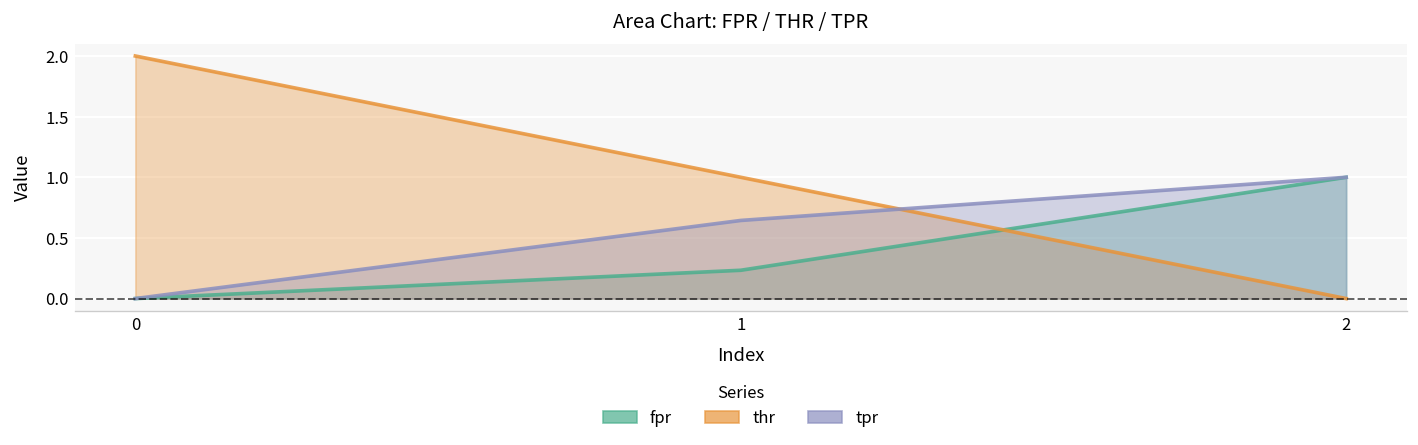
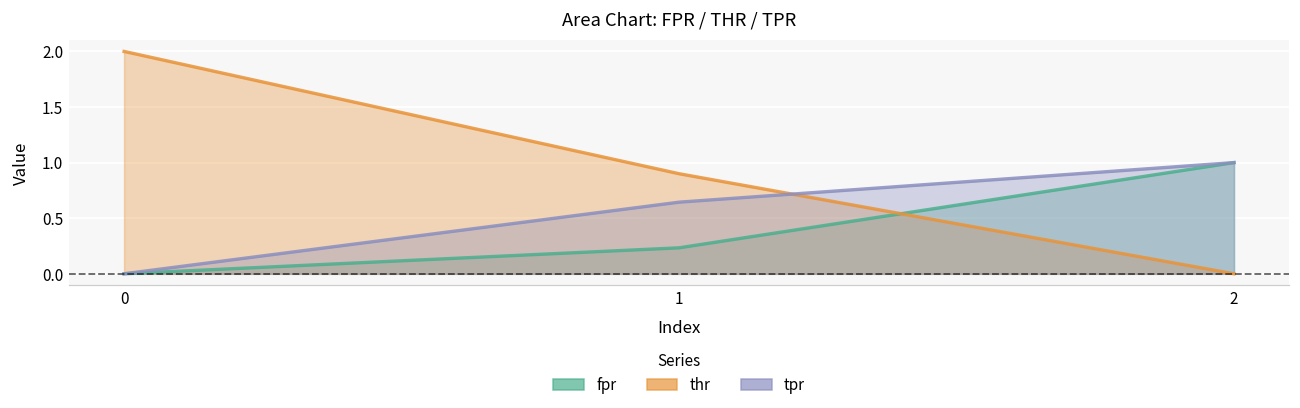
thr, 1: 1.0 -> 0.9
